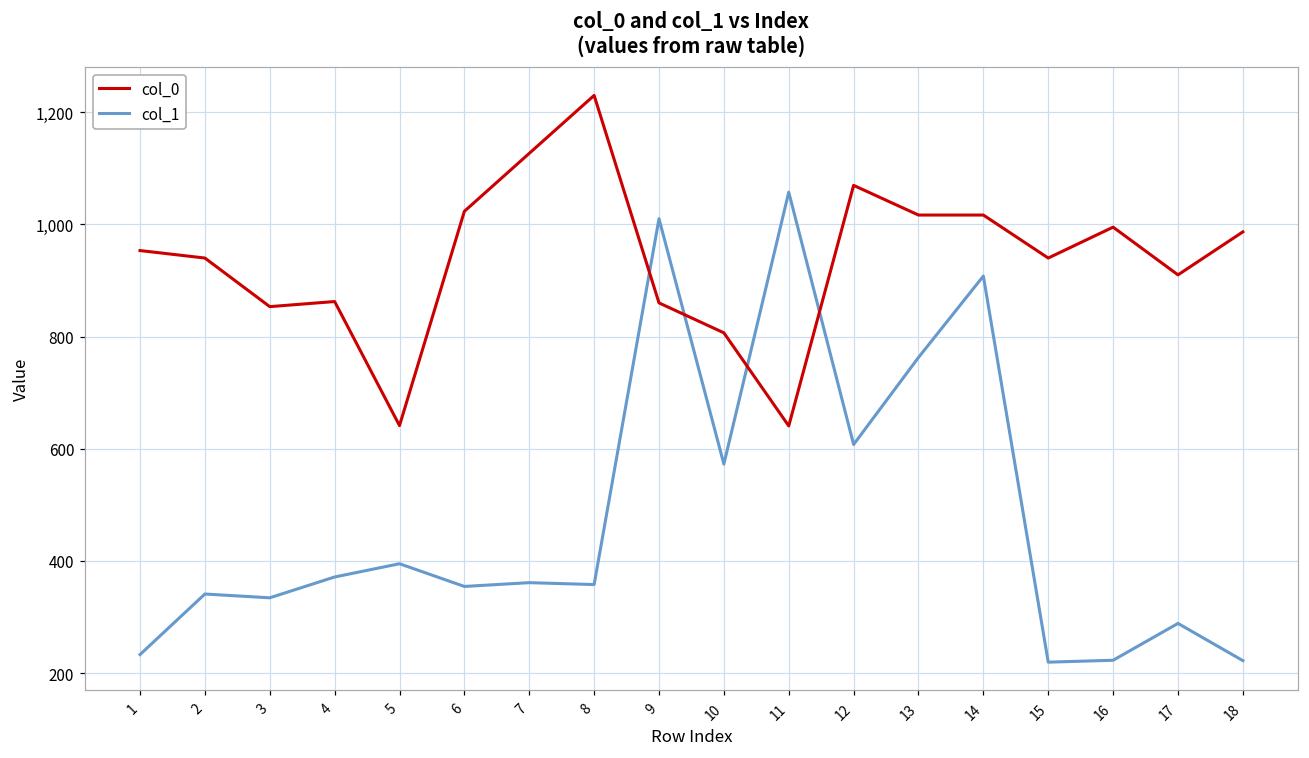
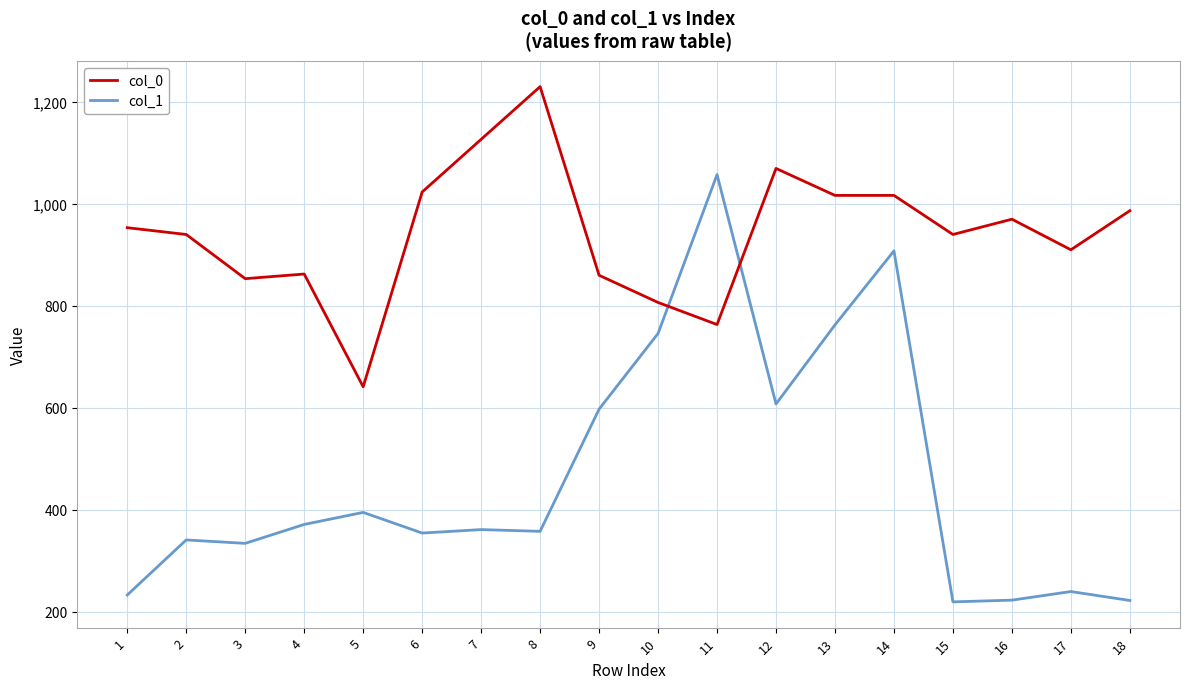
col_1, 9: 1,010 -> 600
col_1, 10: 570 -> 750
col_0, 11: 640 -> 760
col_0, 16: 1,000 -> 970
col_1, 17: 290 -> 240
